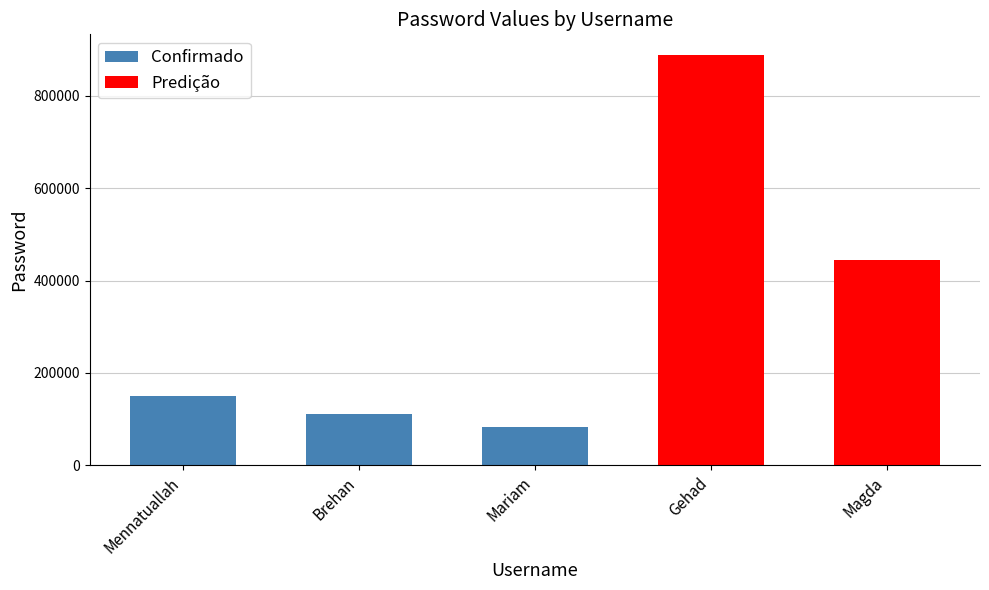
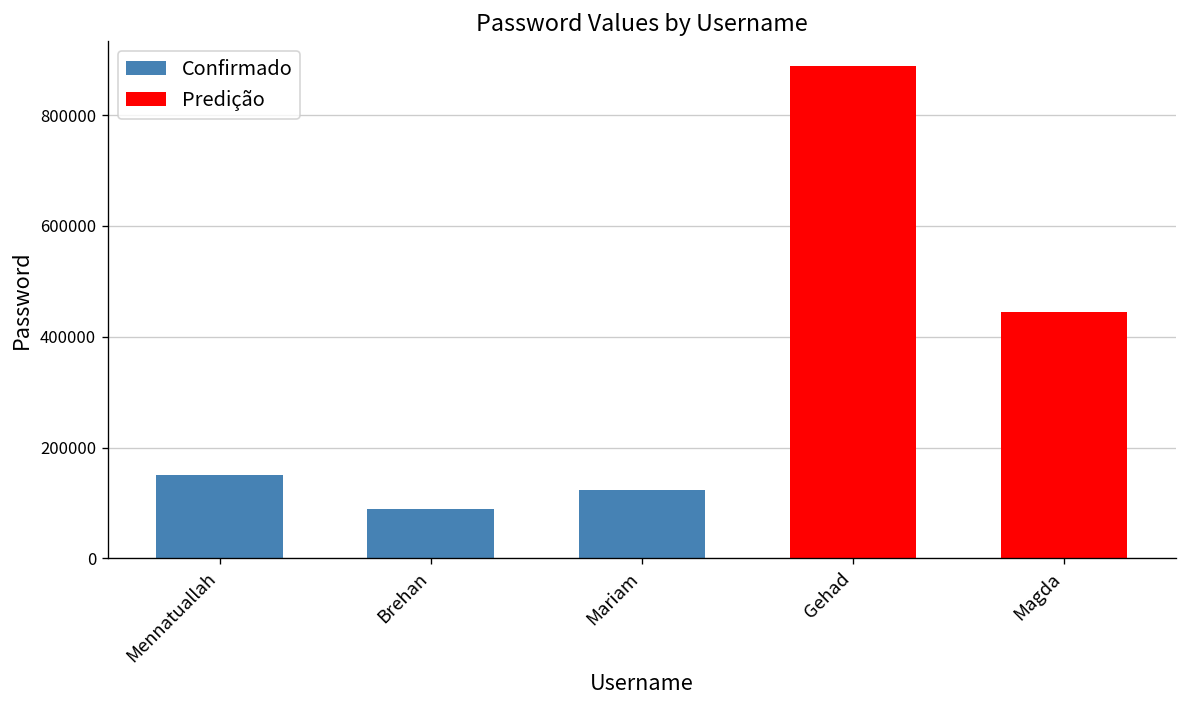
Confirmado, Brehan: 110000 -> 90000
Confirmado, Mariam: 80000 -> 120000
